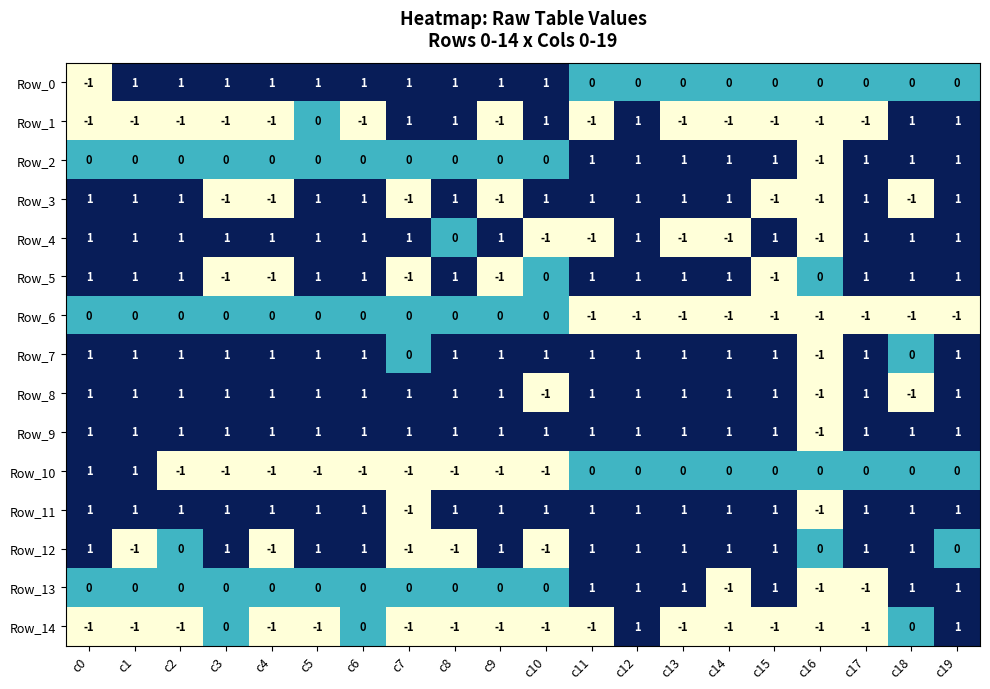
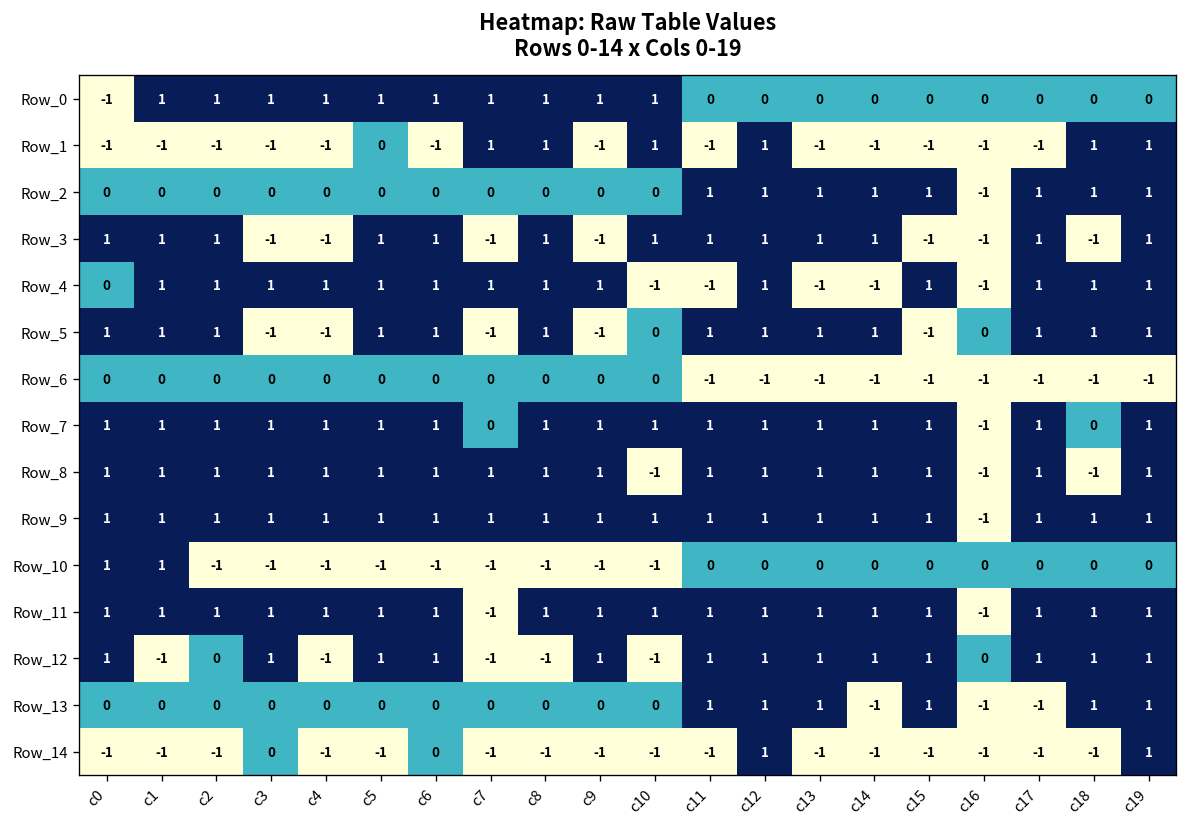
Row_4, c0: 1 -> 0
Row_4, c8: 0 -> 1
Row_12, c19: 0 -> 1
Row_14, c18: 0 -> -1
